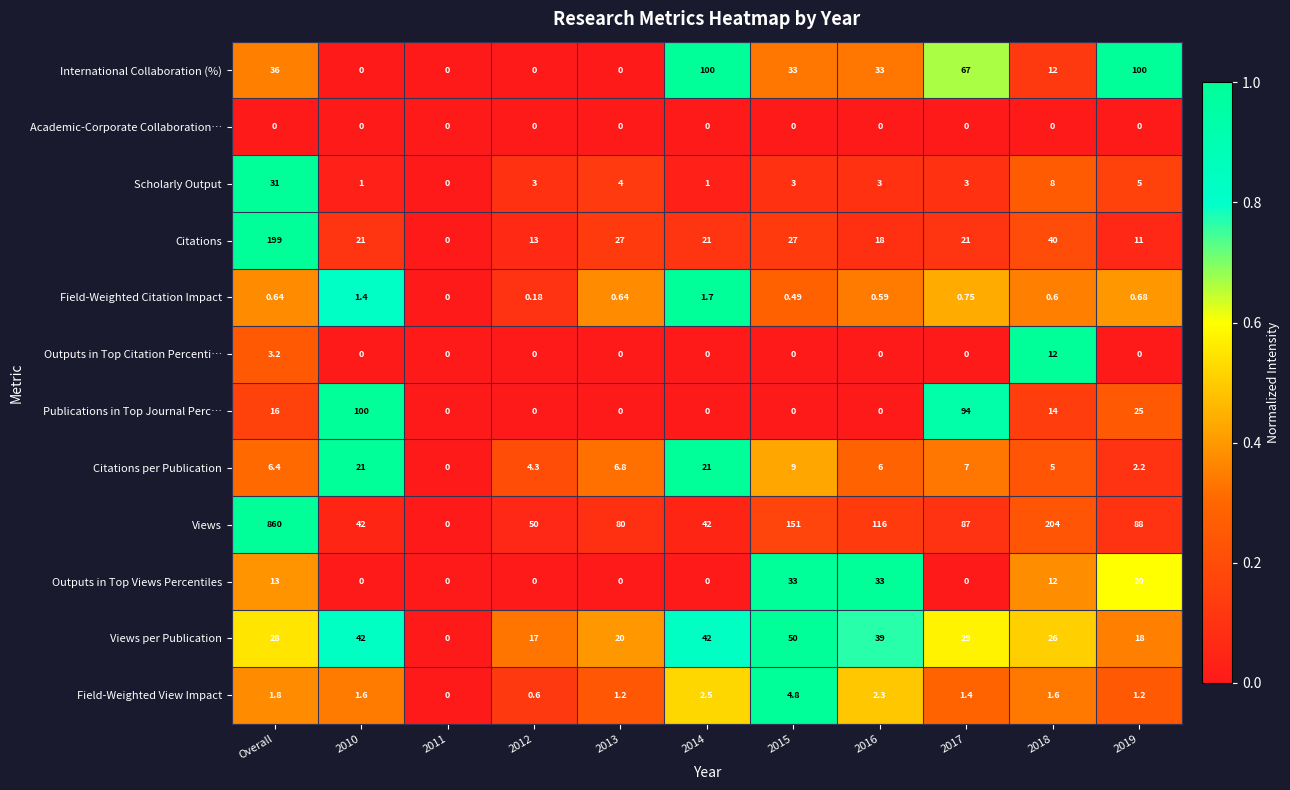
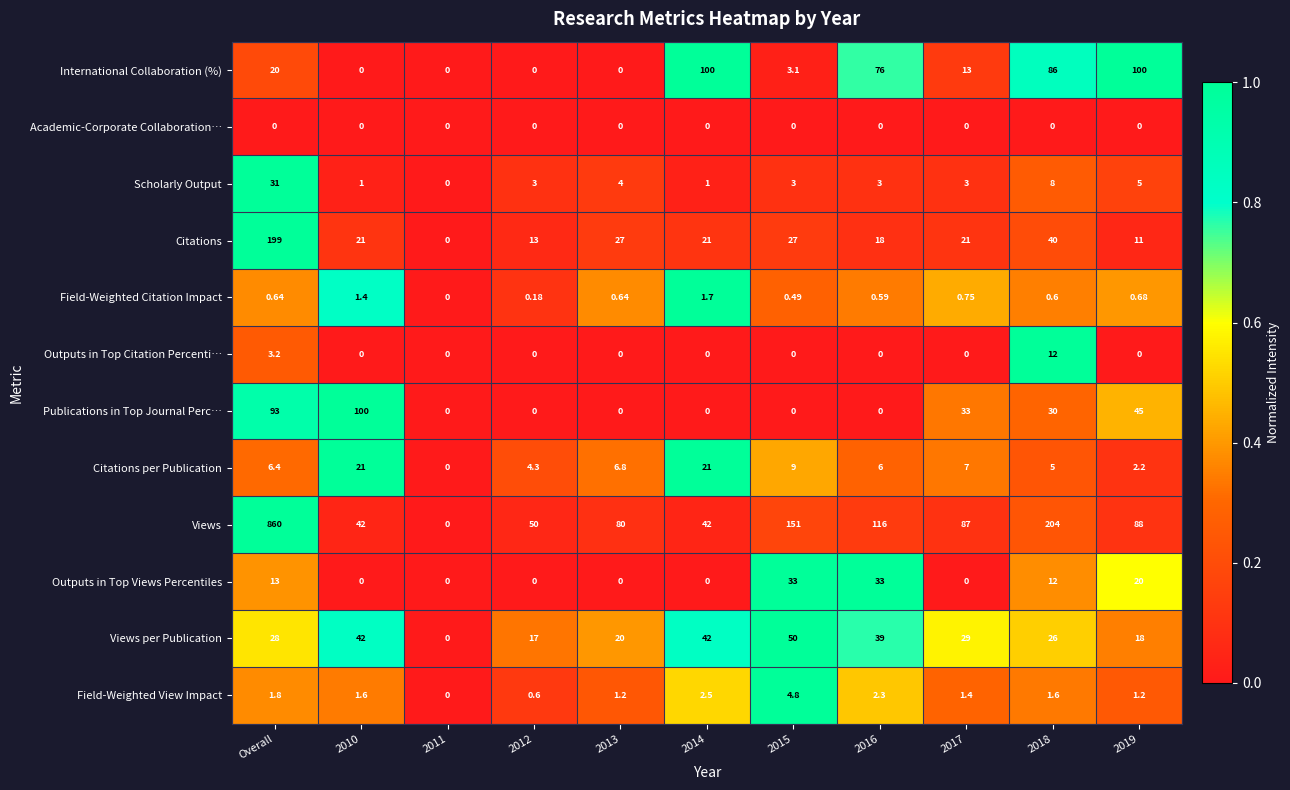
International Collaboration (%), Overall: 36 -> 20
International Collaboration (%), 2015: 33 -> 3.1
International Collaboration (%), 2016: 33 -> 76
International Collaboration (%), 2017: 67 -> 13
International Collaboration (%), 2018: 12 -> 86
Publications in Top Journal Perc…, Overall: 16 -> 93
Publications in Top Journal Perc…, 2017: 94 -> 33
Publications in Top Journal Perc…, 2018: 14 -> 30
Publications in Top Journal Perc…, 2019: 25 -> 45
